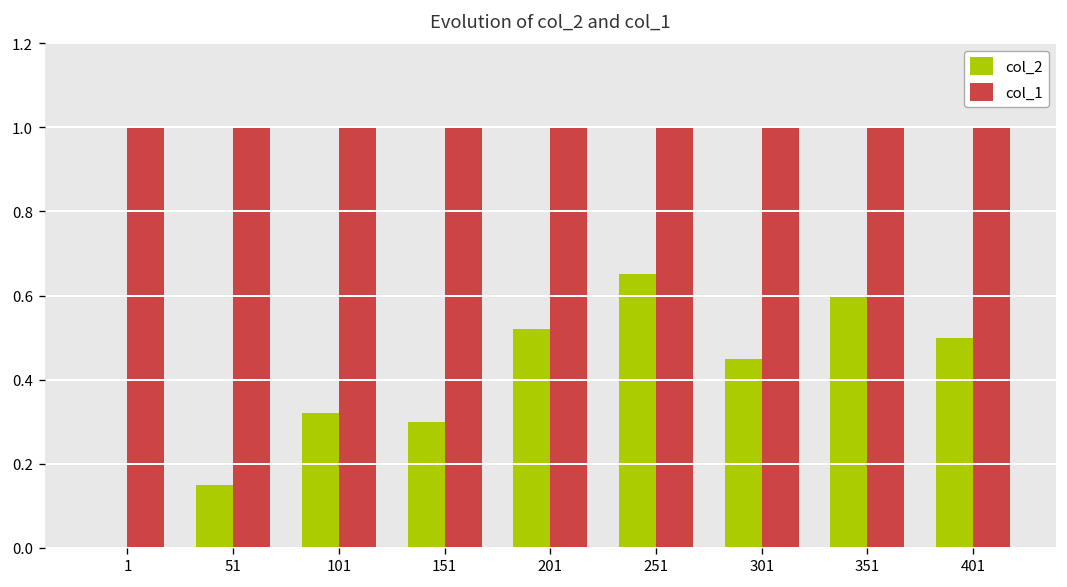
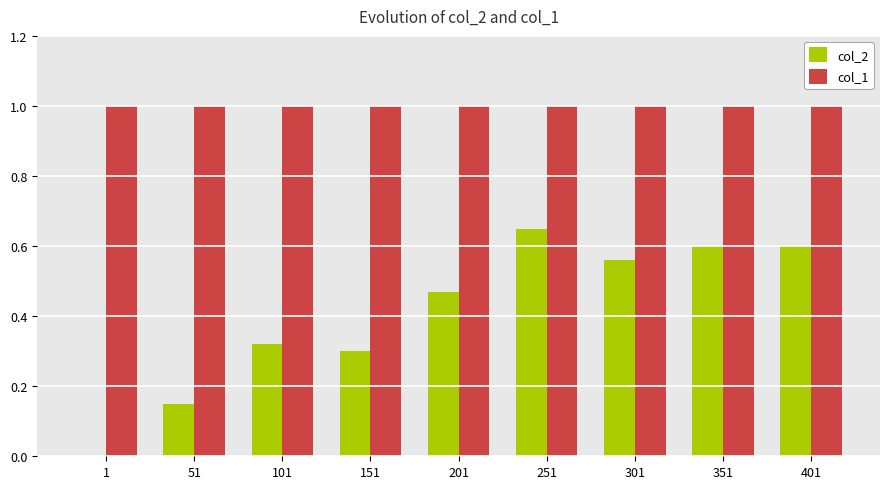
col_2, 201: 0.52 -> 0.47
col_2, 301: 0.45 -> 0.56
col_2, 401: 0.5 -> 0.6
